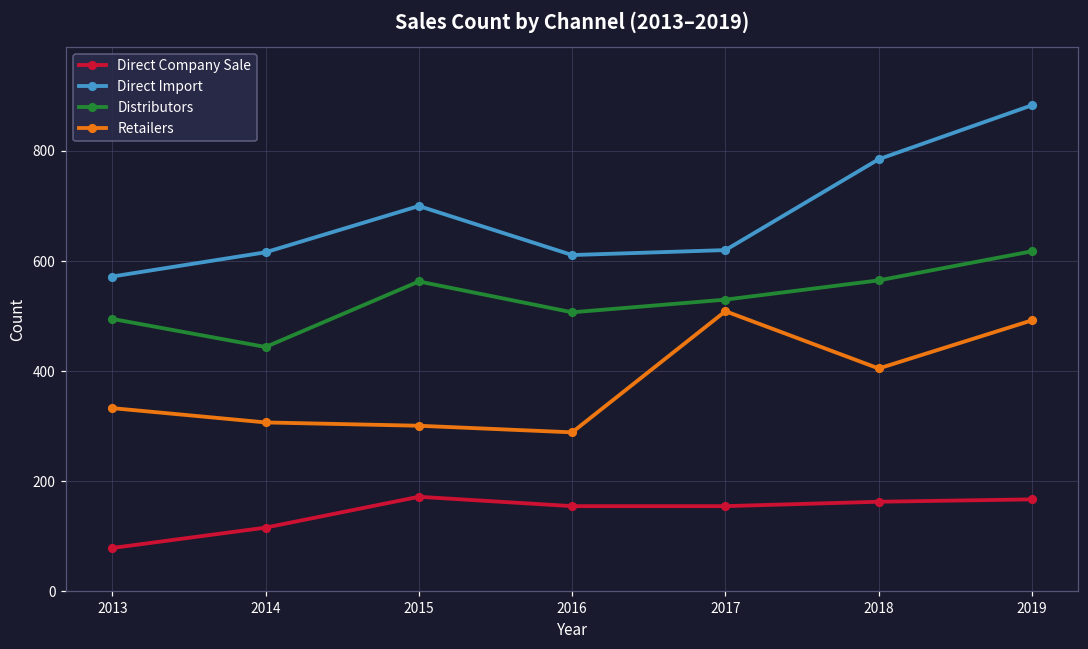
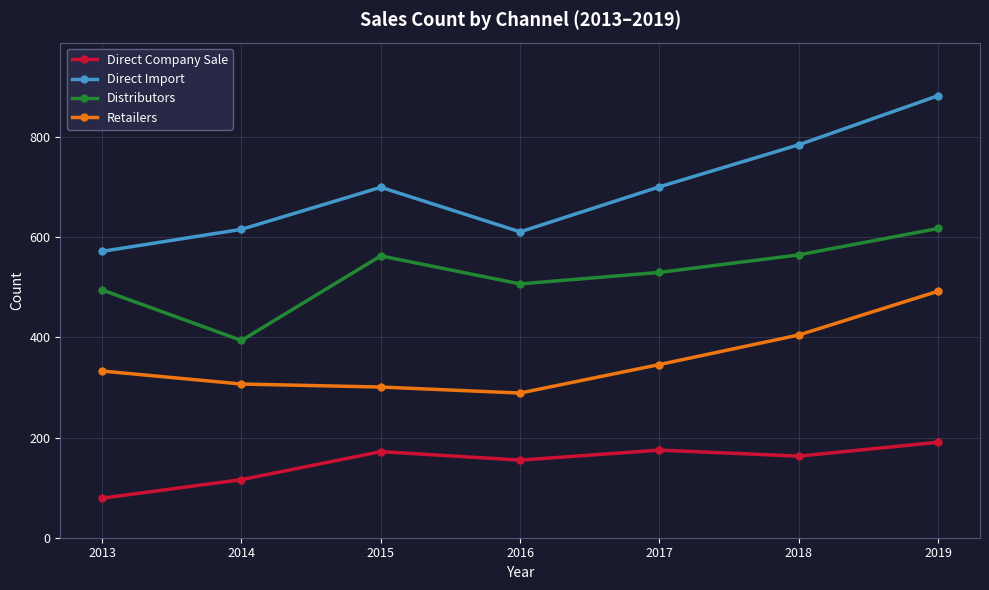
Distributors, 2014: 440 -> 390
Direct Company Sale, 2017: 160 -> 180
Direct Import, 2017: 620 -> 700
Retailers, 2017: 510 -> 350
Direct Company Sale, 2019: 170 -> 190
